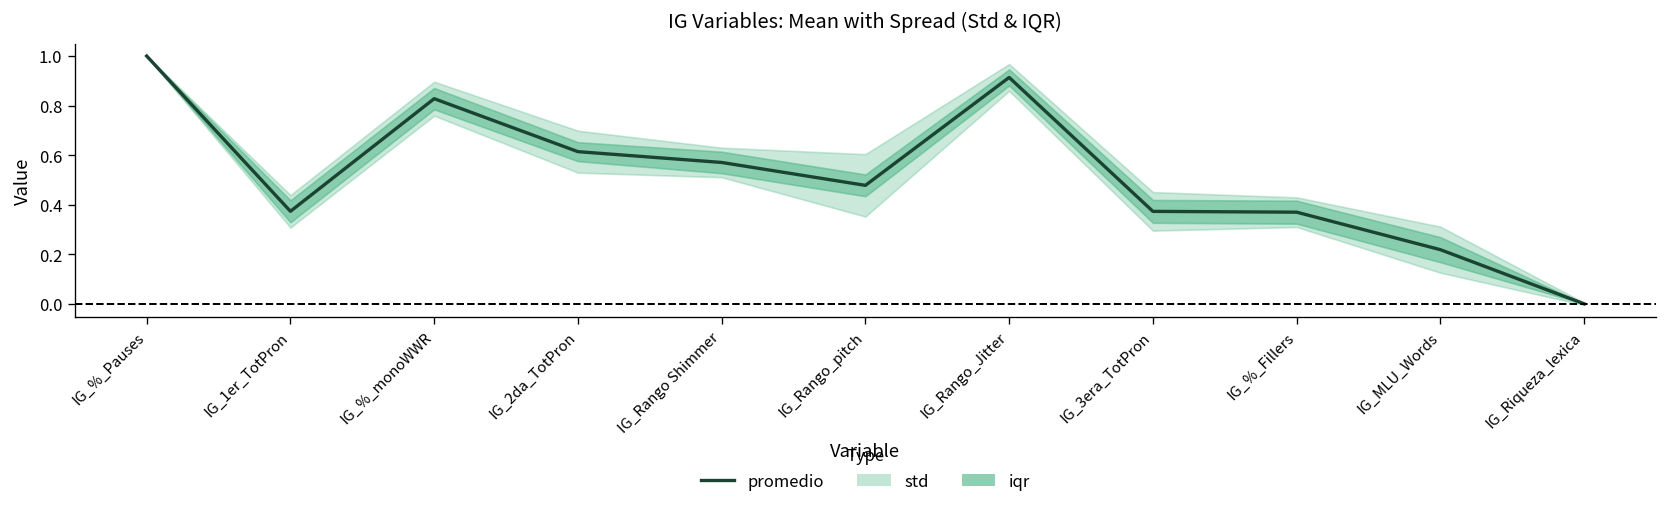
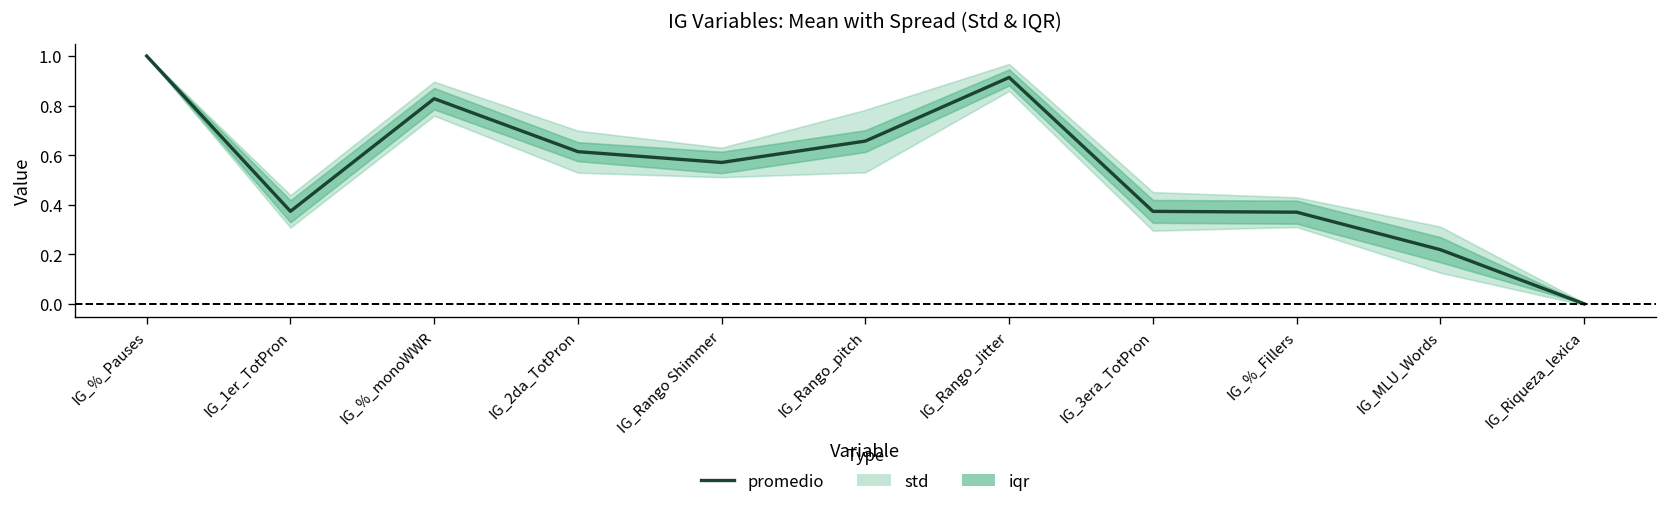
promedio, IG_Rango_pitch: 0.48 -> 0.66
